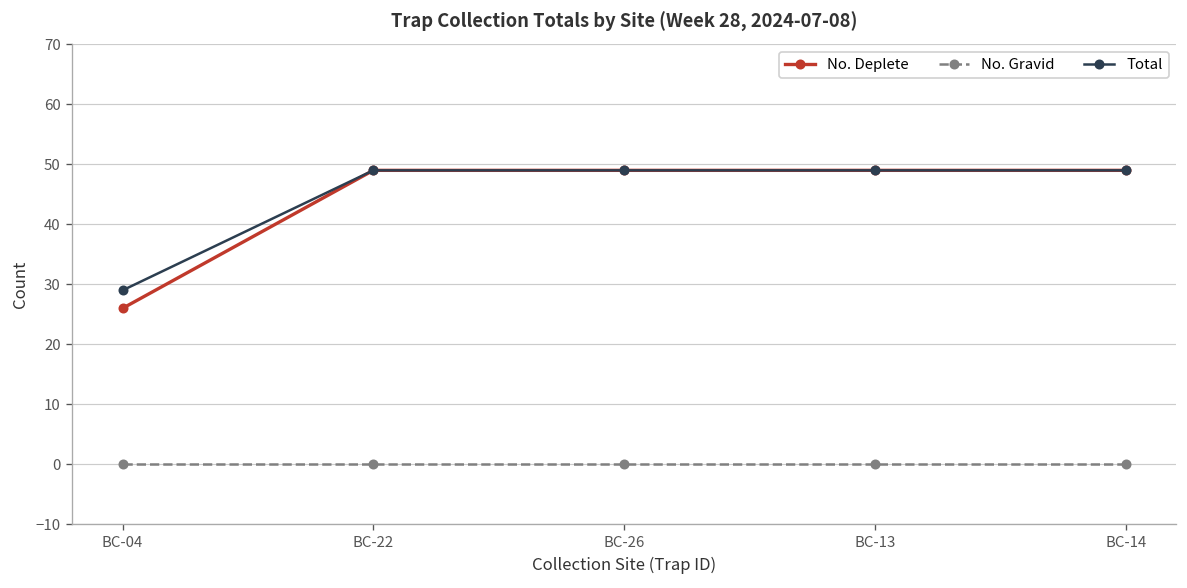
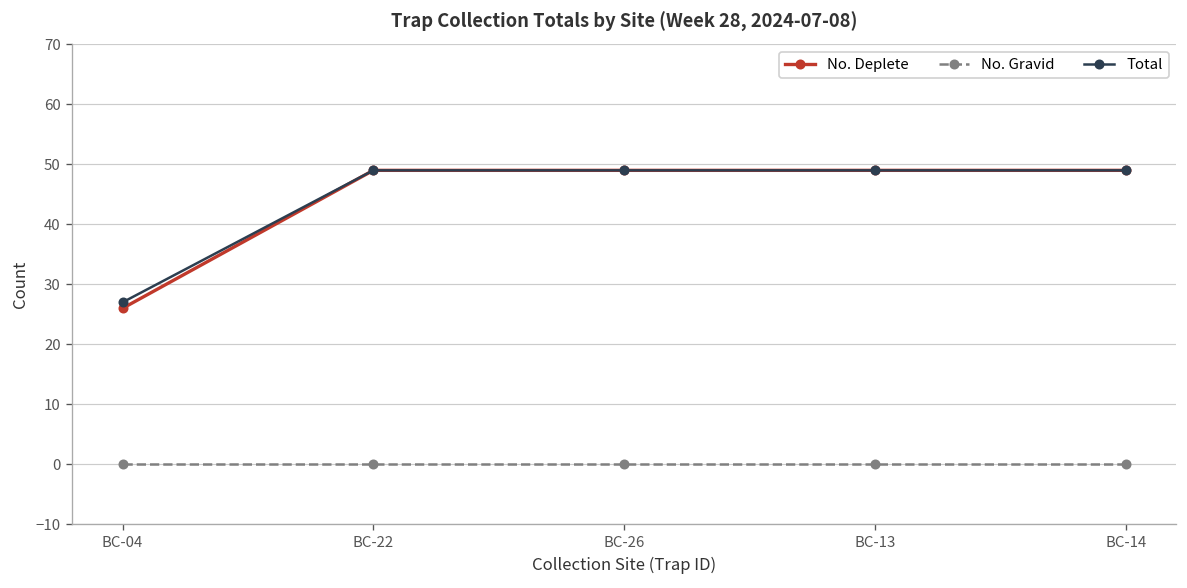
Total, BC-04: 29 -> 27
